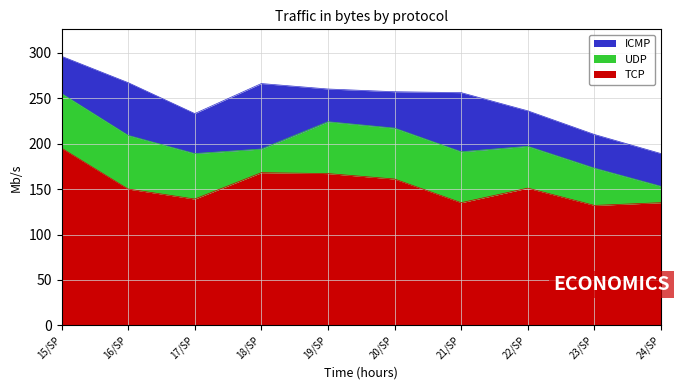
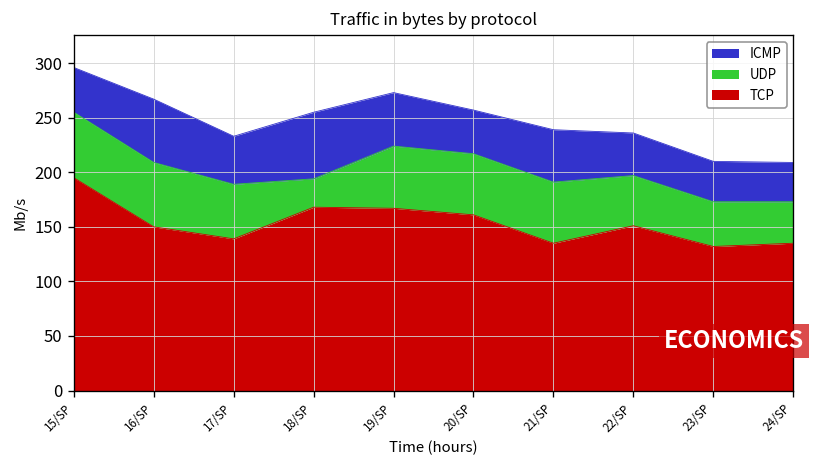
ICMP, 18/SP: 70 -> 60
ICMP, 19/SP: 40 -> 50
ICMP, 21/SP: 70 -> 50
UDP, 24/SP: 20 -> 40
